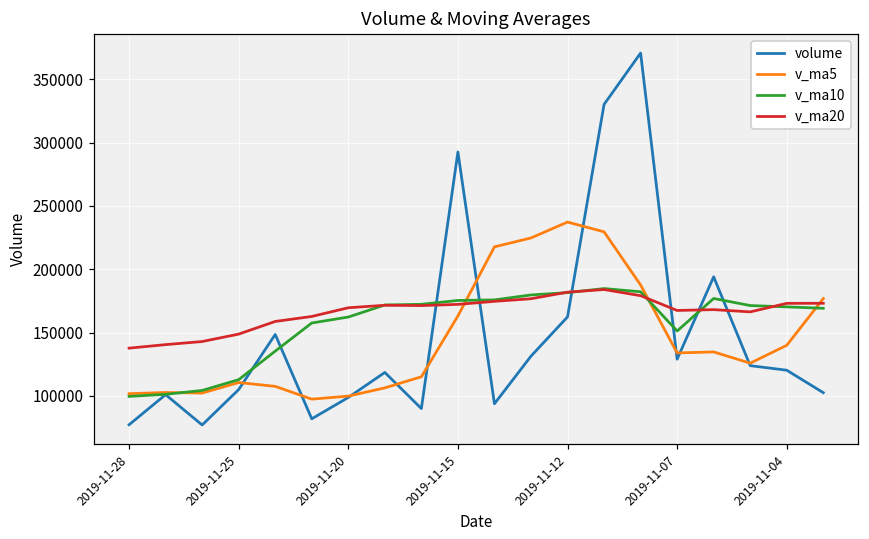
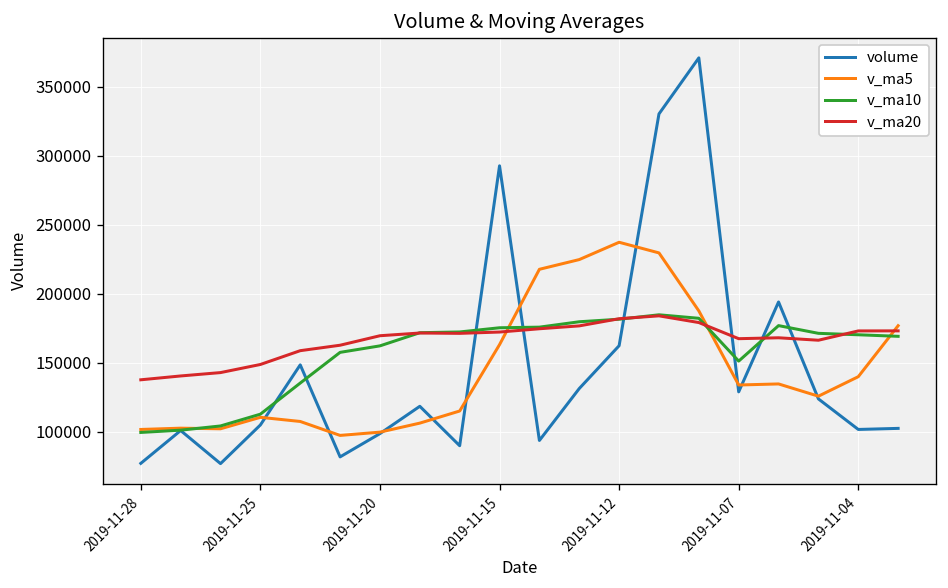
volume, 2019-11-04: 120000 -> 102000
